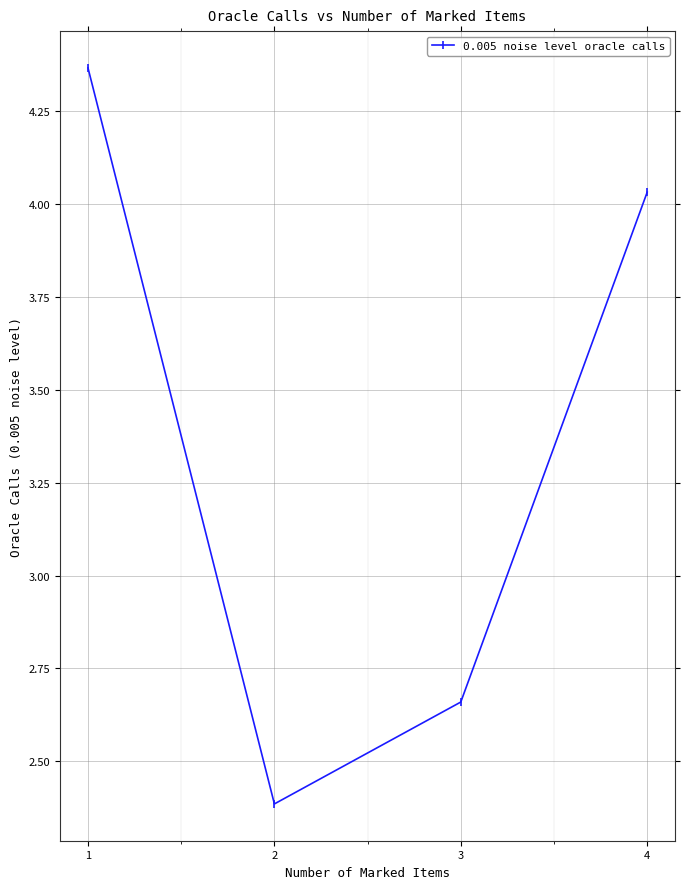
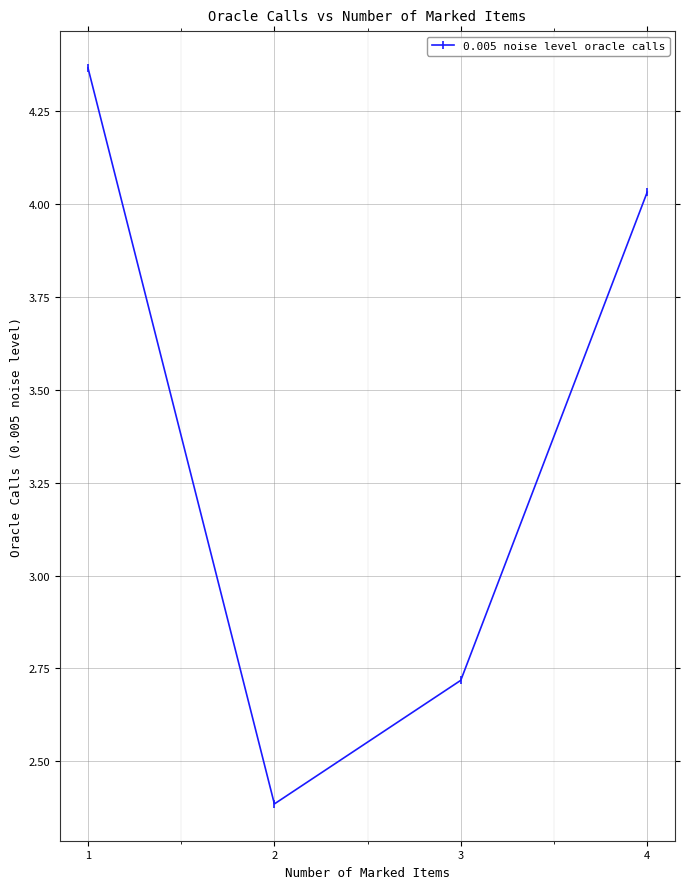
3: 2.66 -> 2.72
